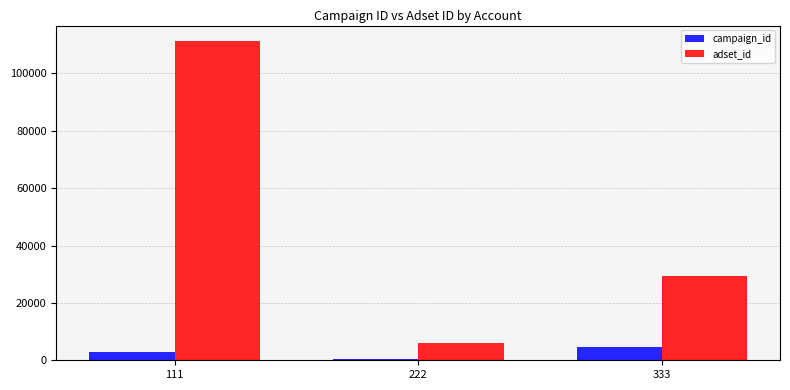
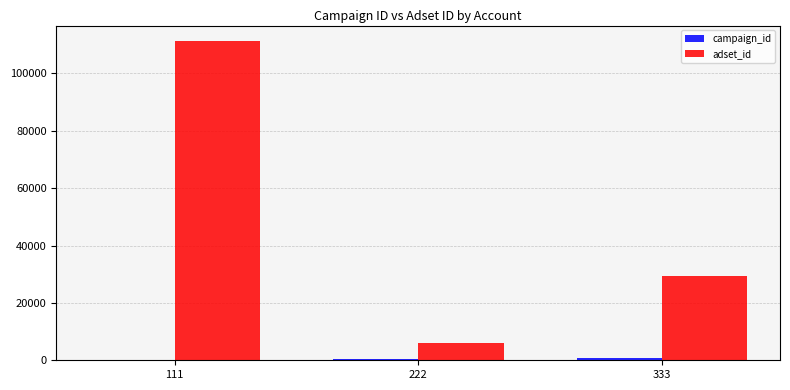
campaign_id, 111: 3000 -> 0
campaign_id, 333: 5000 -> 1000
